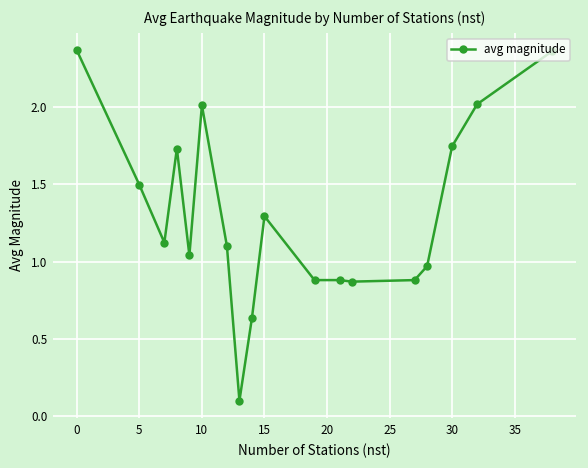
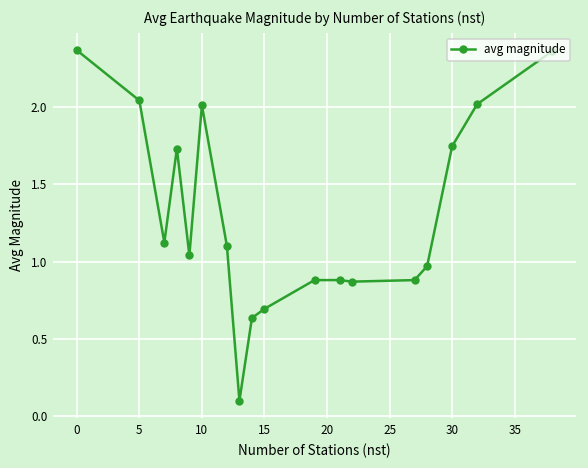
5: 1.50 -> 2.04
15: 1.29 -> 0.69
